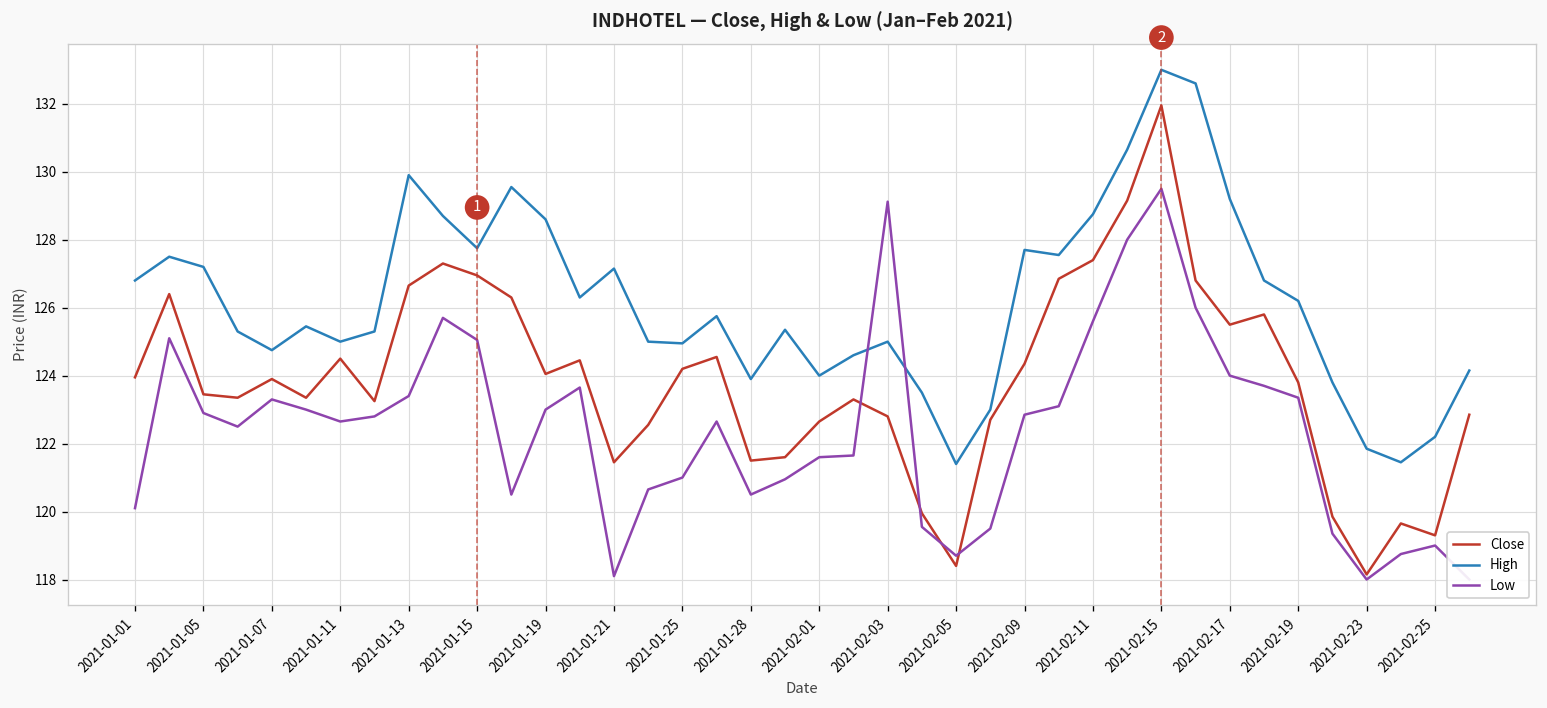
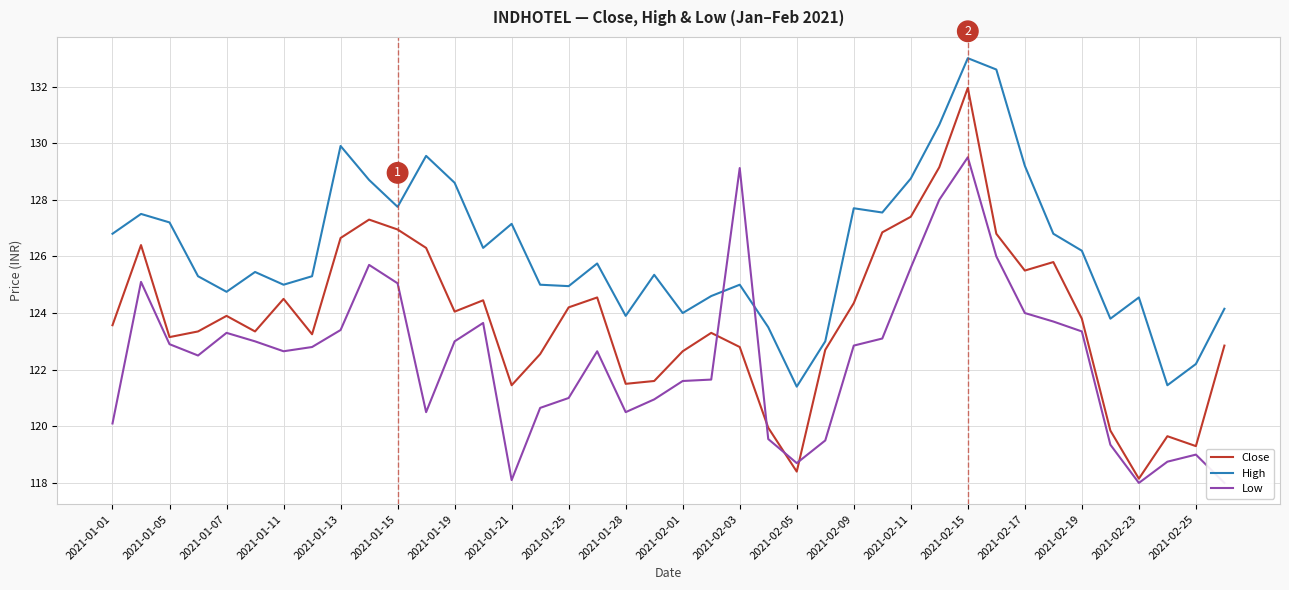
Close, 2021-01-01: 124.0 -> 123.6
Close, 2021-01-05: 123.5 -> 123.2
High, 2021-02-23: 121.9 -> 124.6
